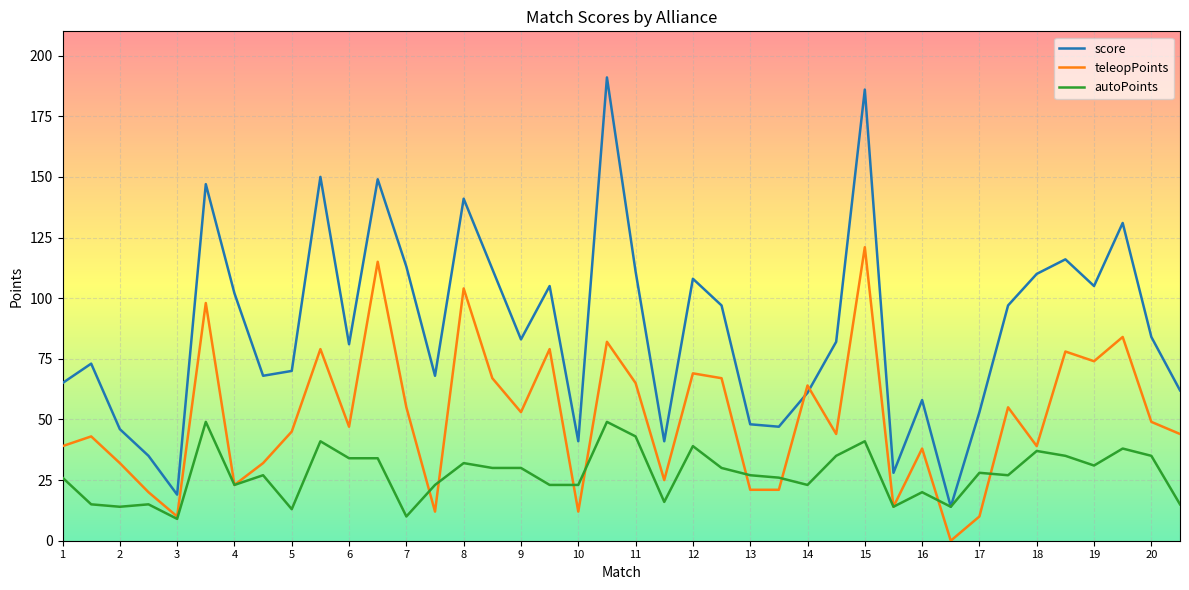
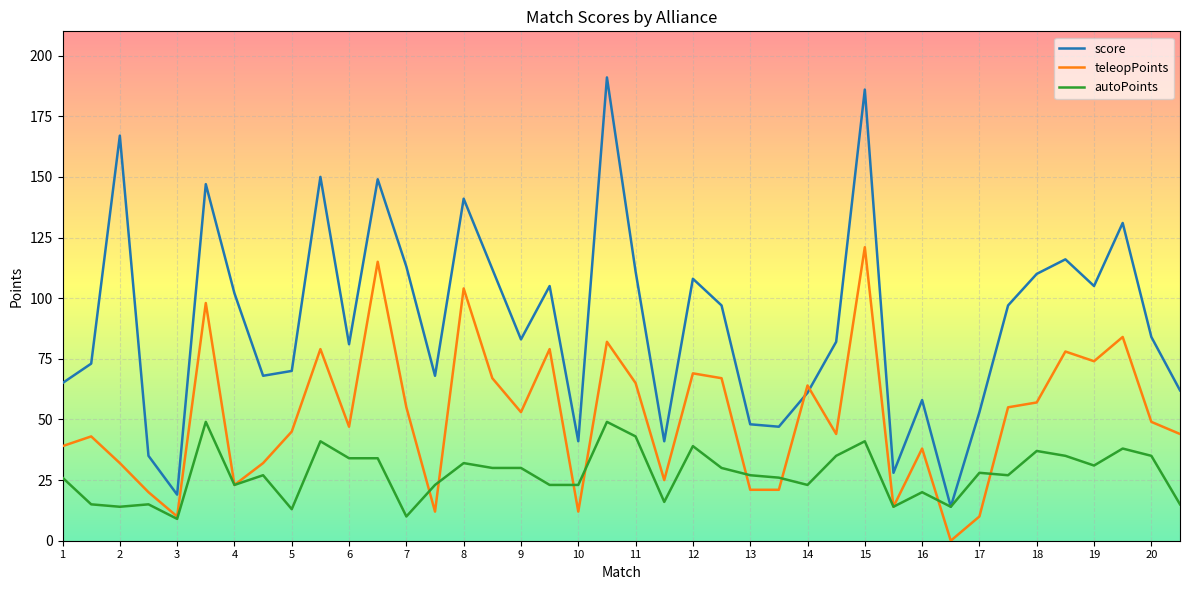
score, 2: 46 -> 167
teleopPoints, 18: 39 -> 57
